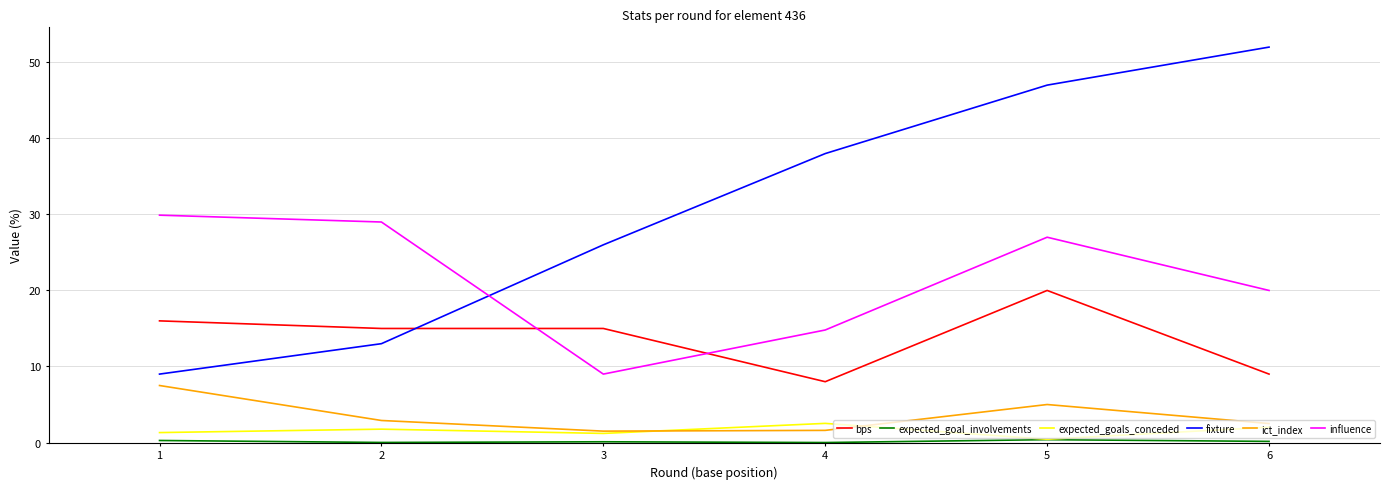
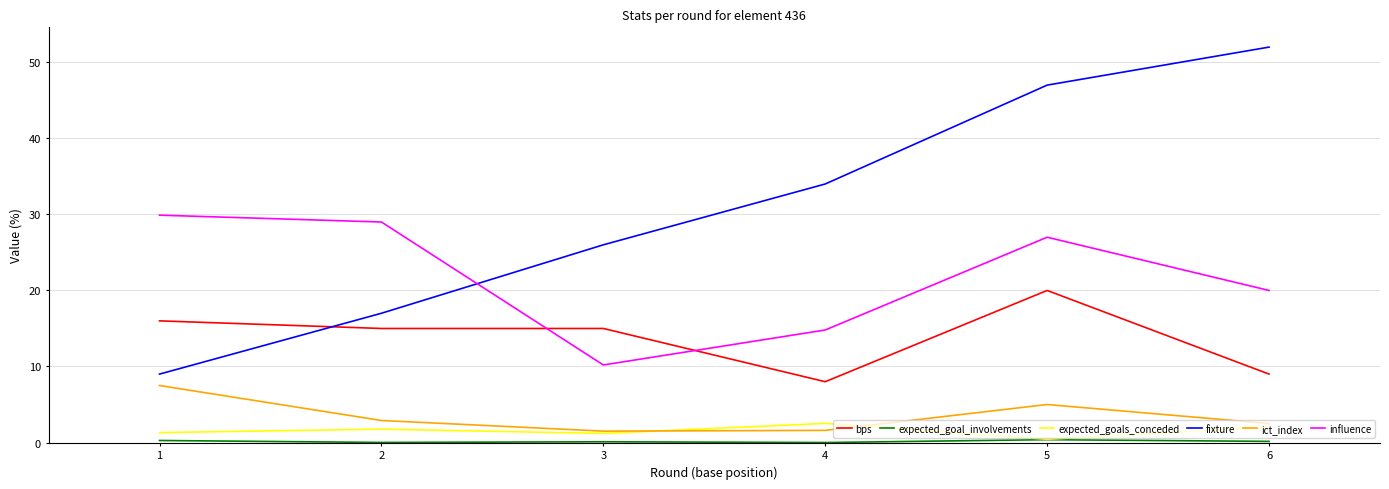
fixture, 2: 13 -> 17
influence, 3: 9 -> 10
fixture, 4: 38 -> 34
